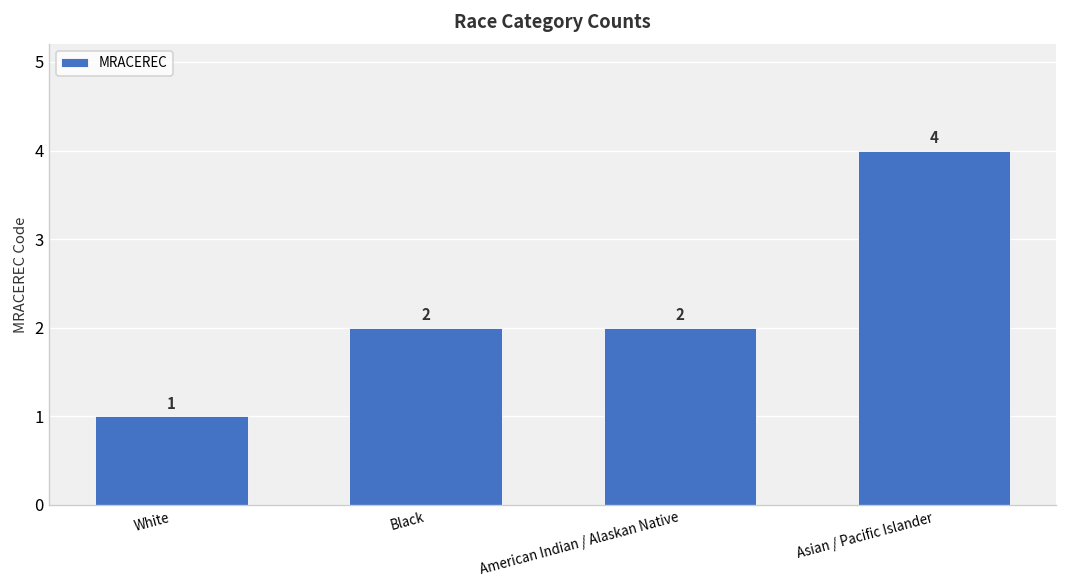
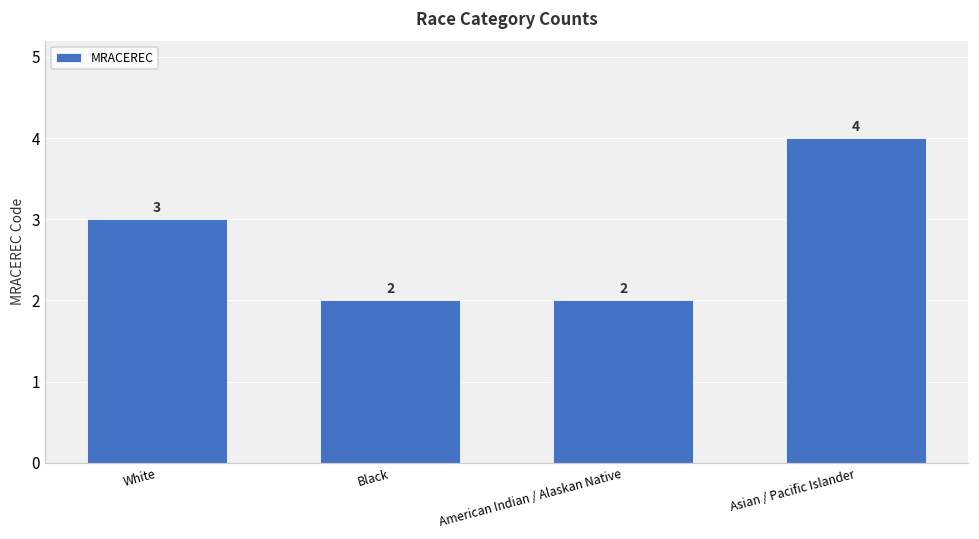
White: 1 -> 3
